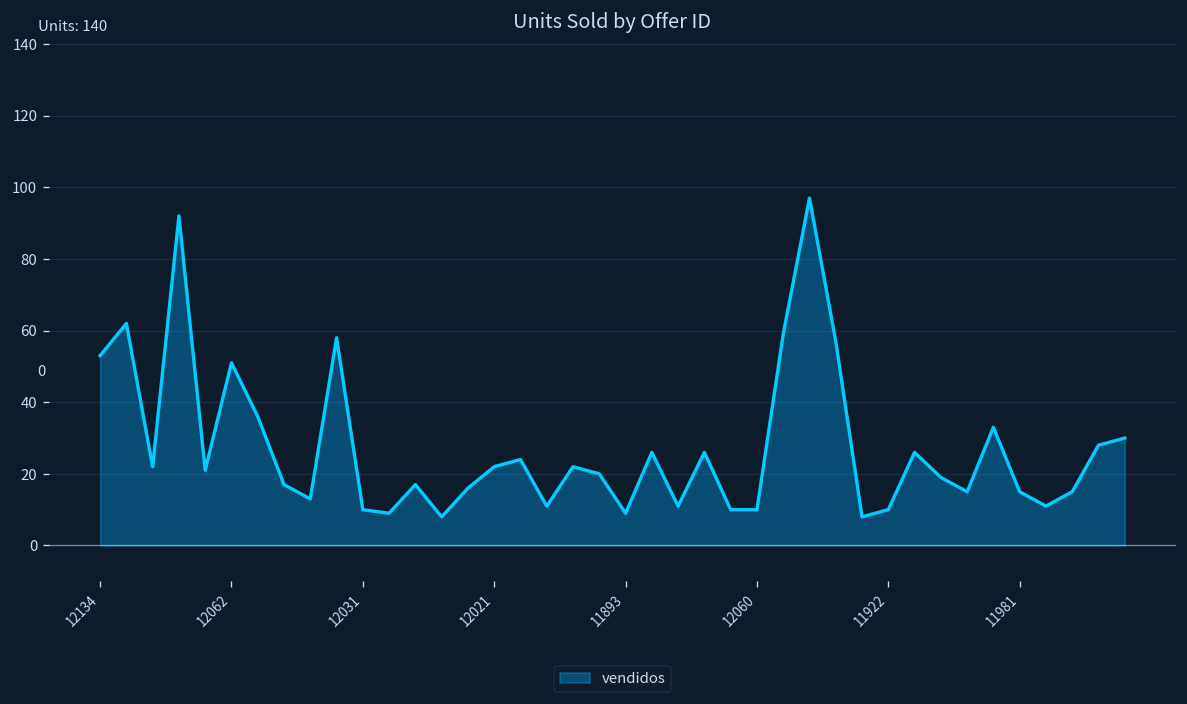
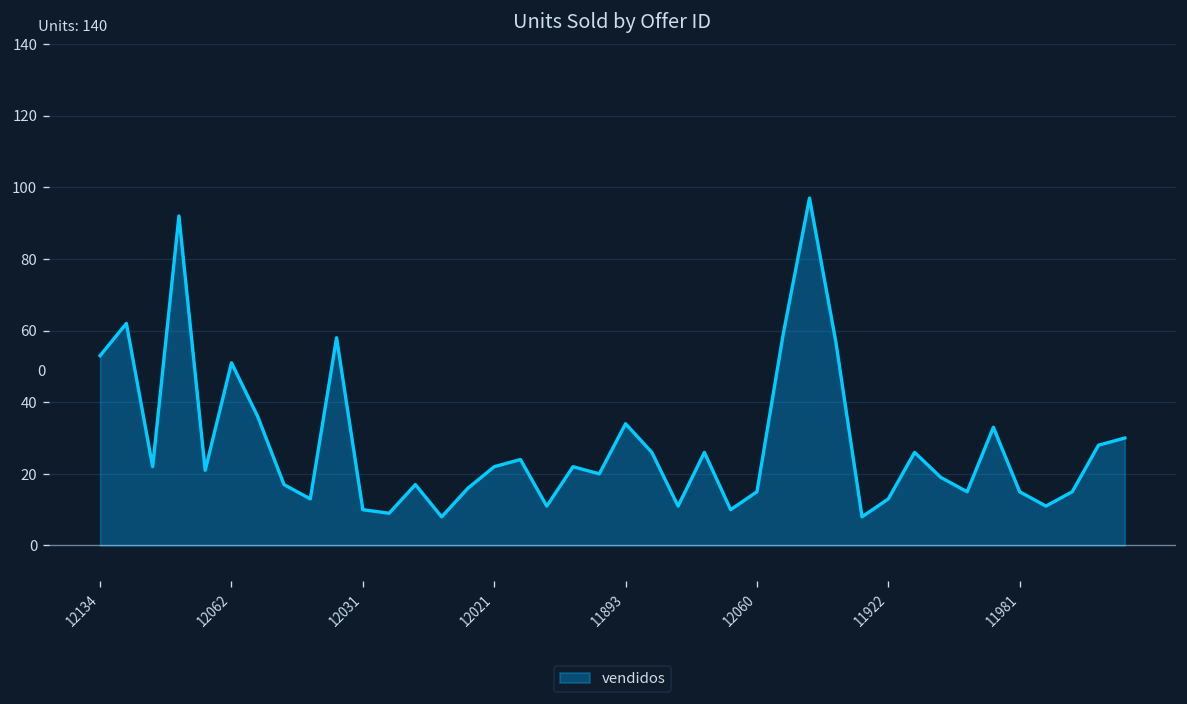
11893: 9 -> 34
12060: 10 -> 15
11922: 10 -> 13
